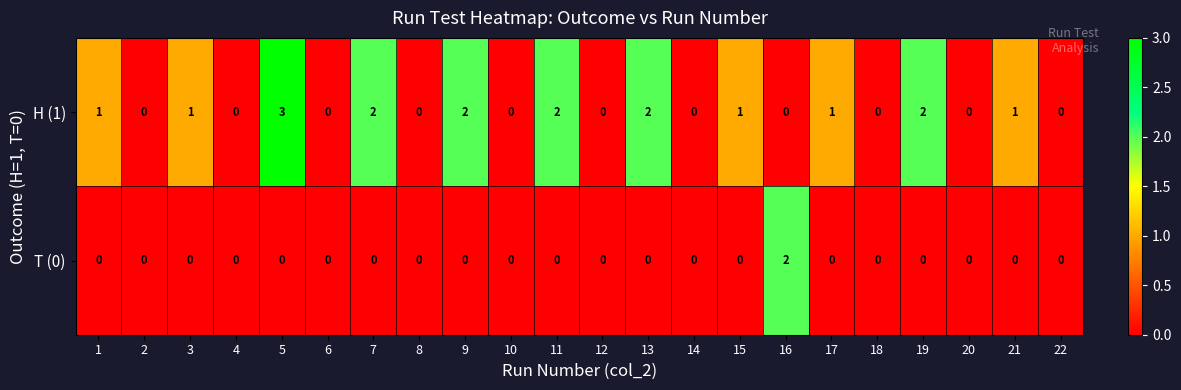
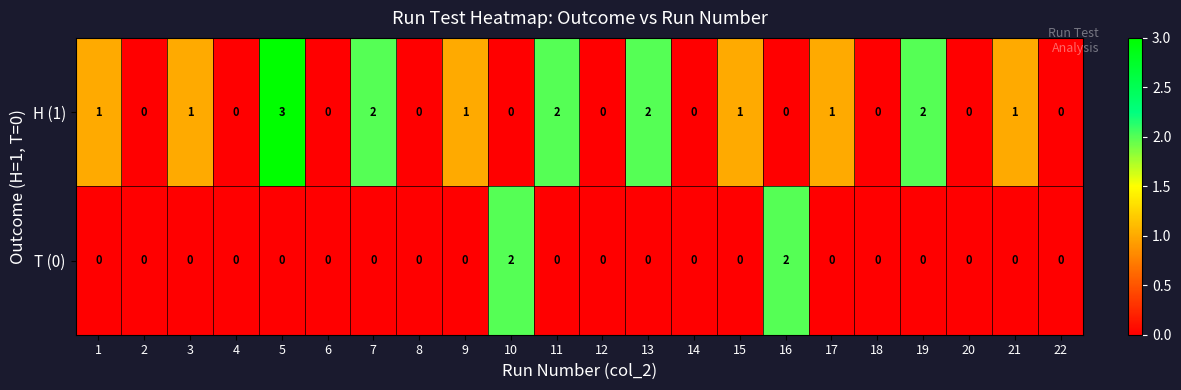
H (1), 9: 2 -> 1
T (0), 10: 0 -> 2
